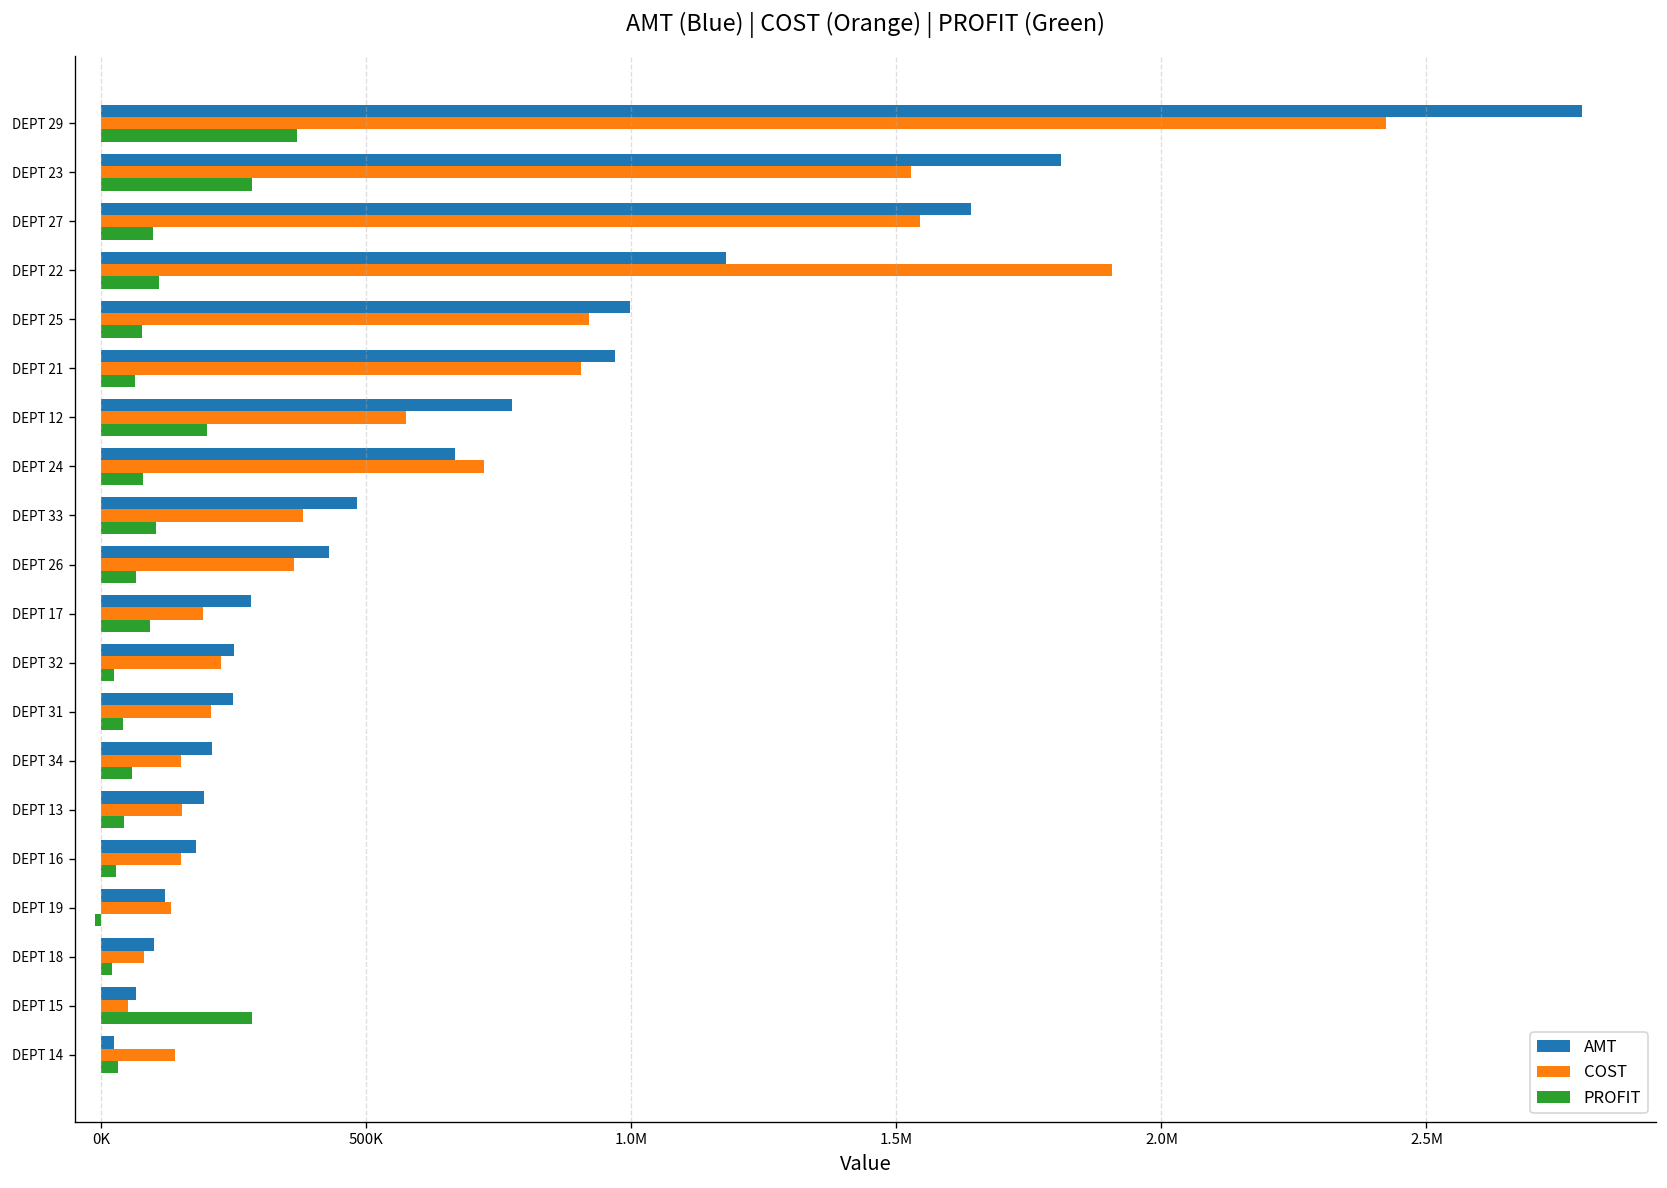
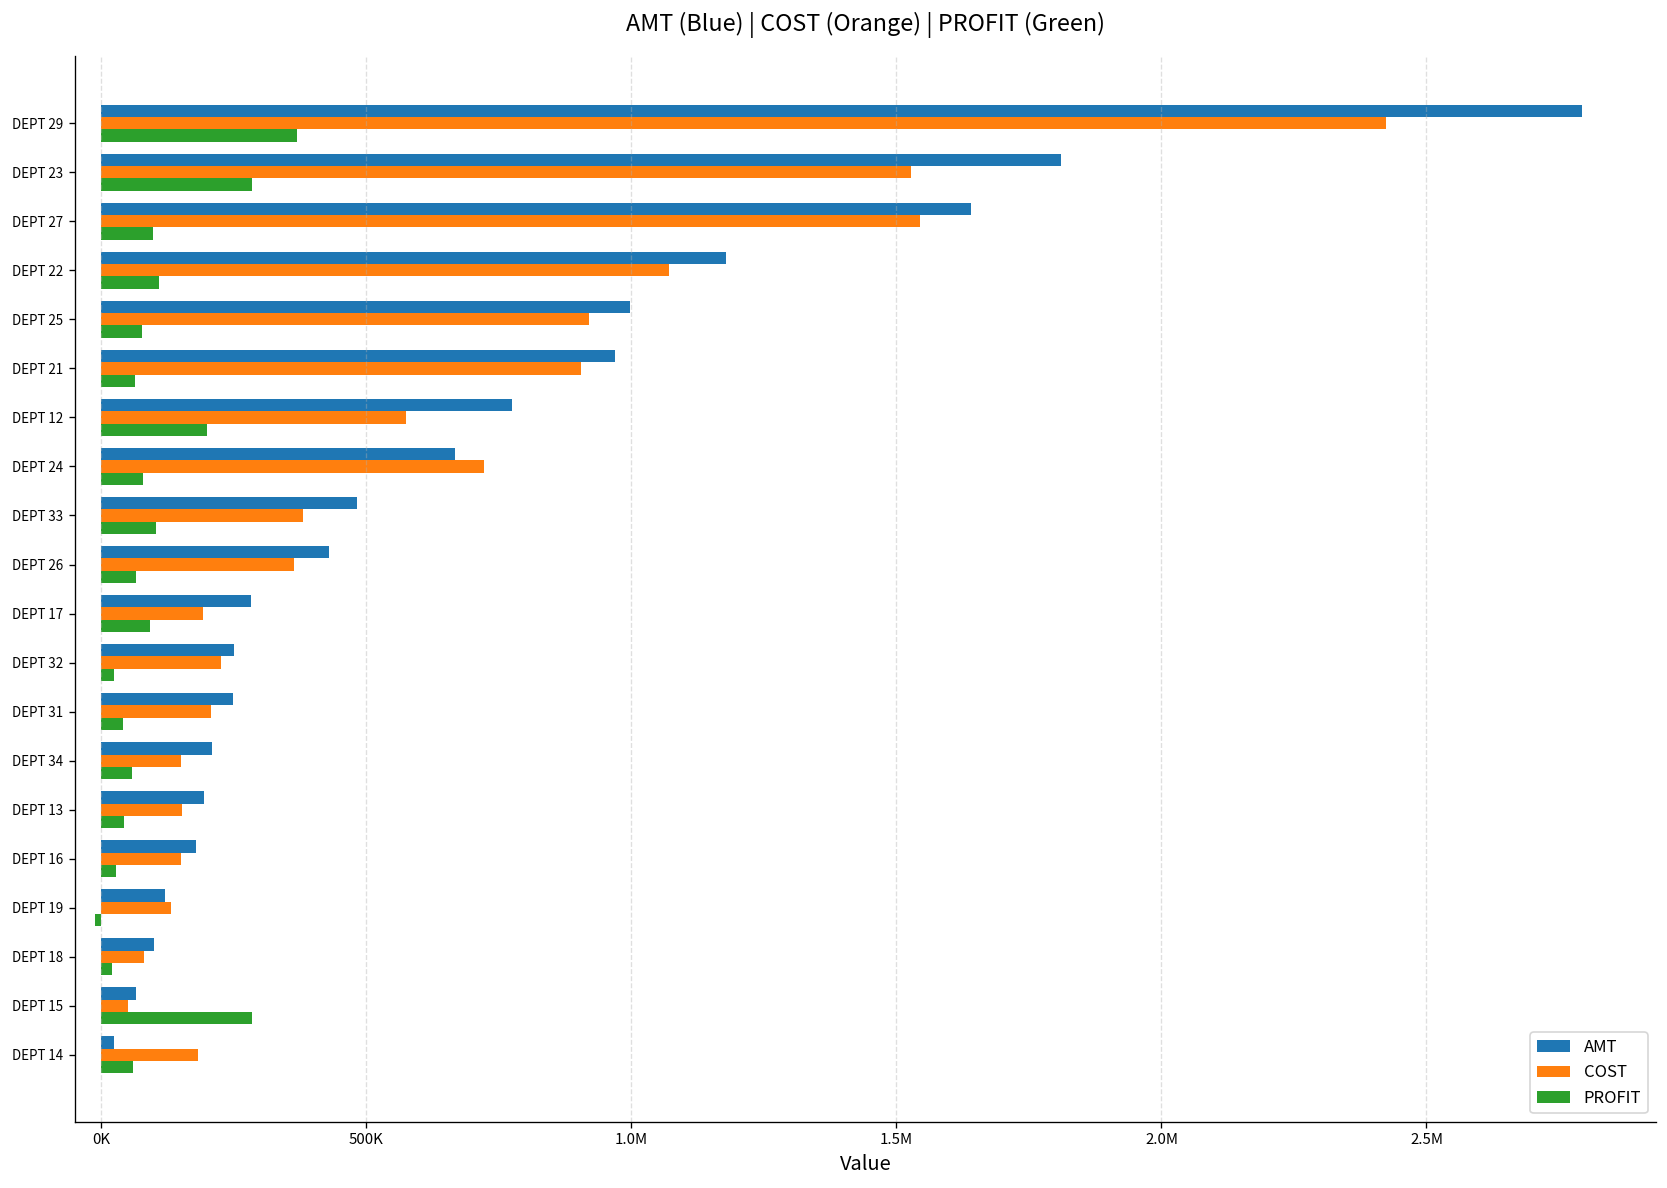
COST, DEPT 22: 1910000 -> 1070000
COST, DEPT 14: 140000 -> 180000
PROFIT, DEPT 14: 30000 -> 60000
